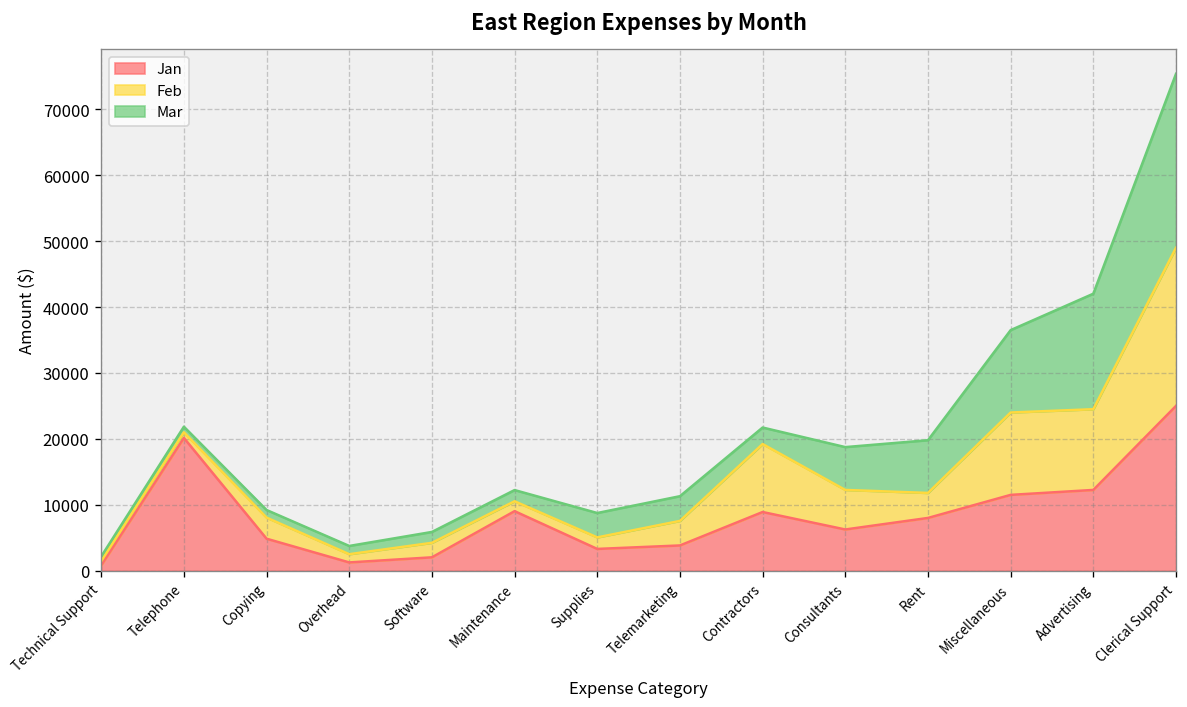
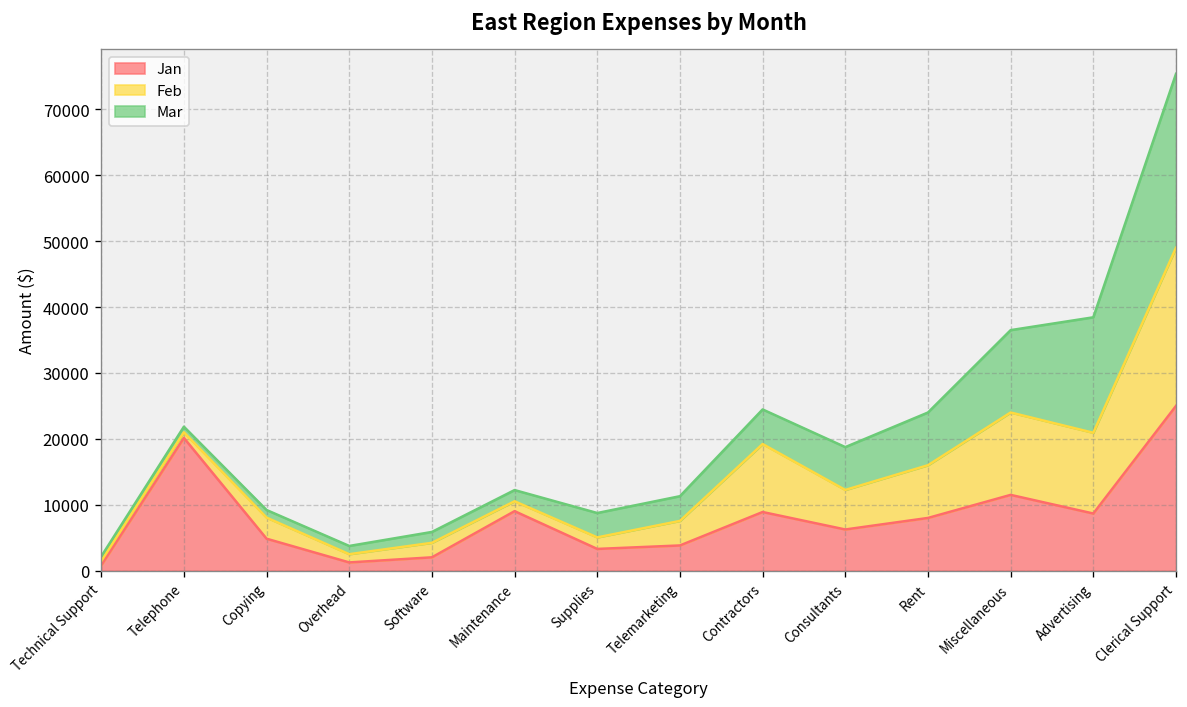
Mar, Contractors: 3000 -> 5000
Feb, Rent: 4000 -> 8000
Jan, Advertising: 12000 -> 9000
